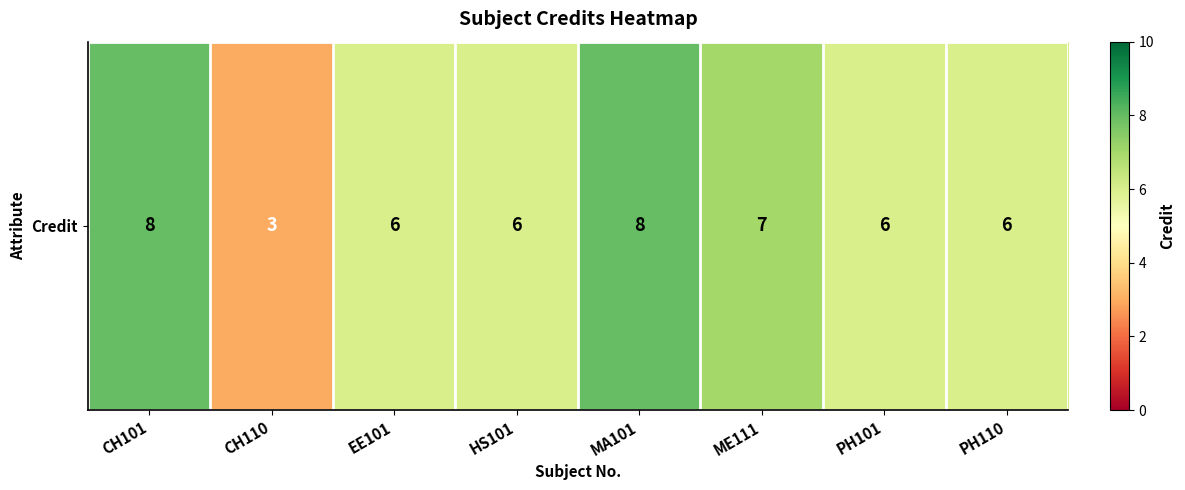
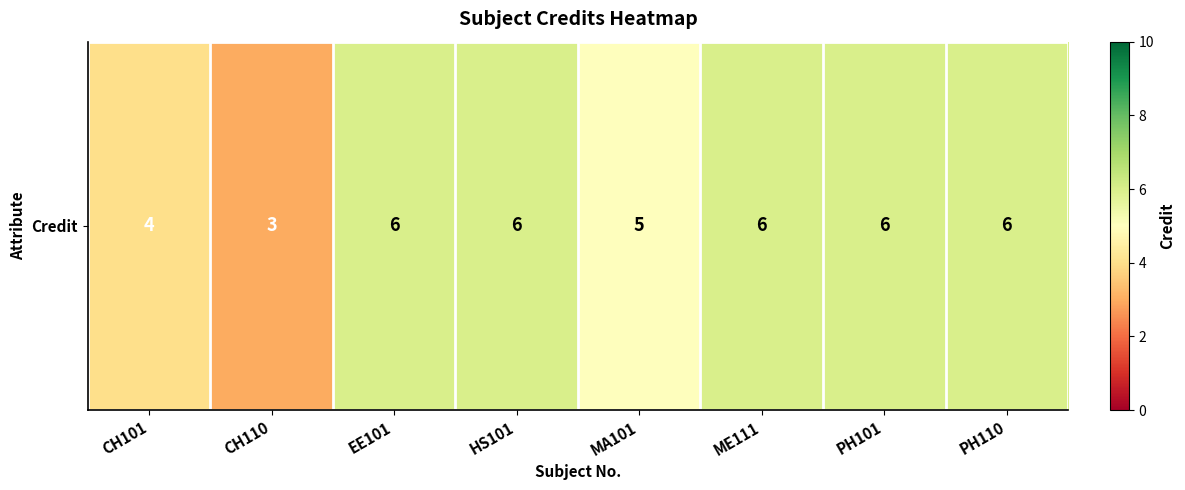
Credit, CH101: 8 -> 4
Credit, MA101: 8 -> 5
Credit, ME111: 7 -> 6
